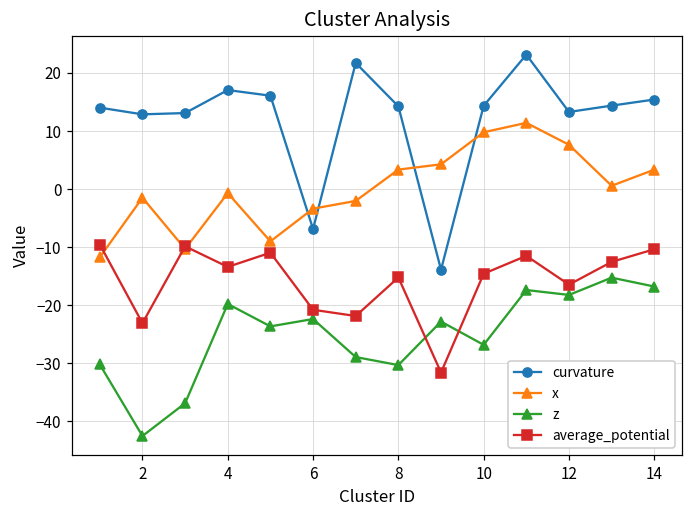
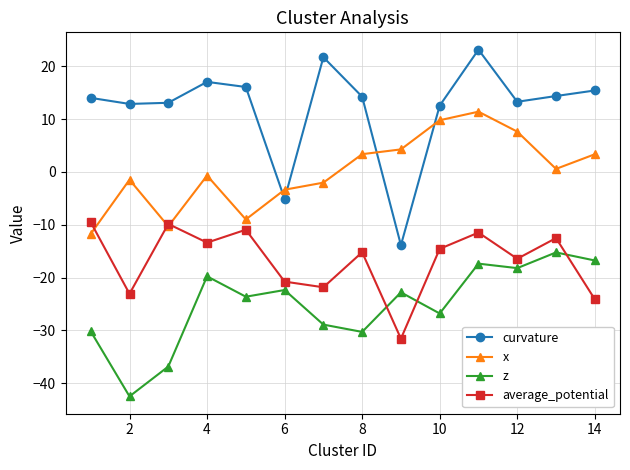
curvature, 6: -7 -> -5
curvature, 10: 14 -> 13
average_potential, 14: -10 -> -24
